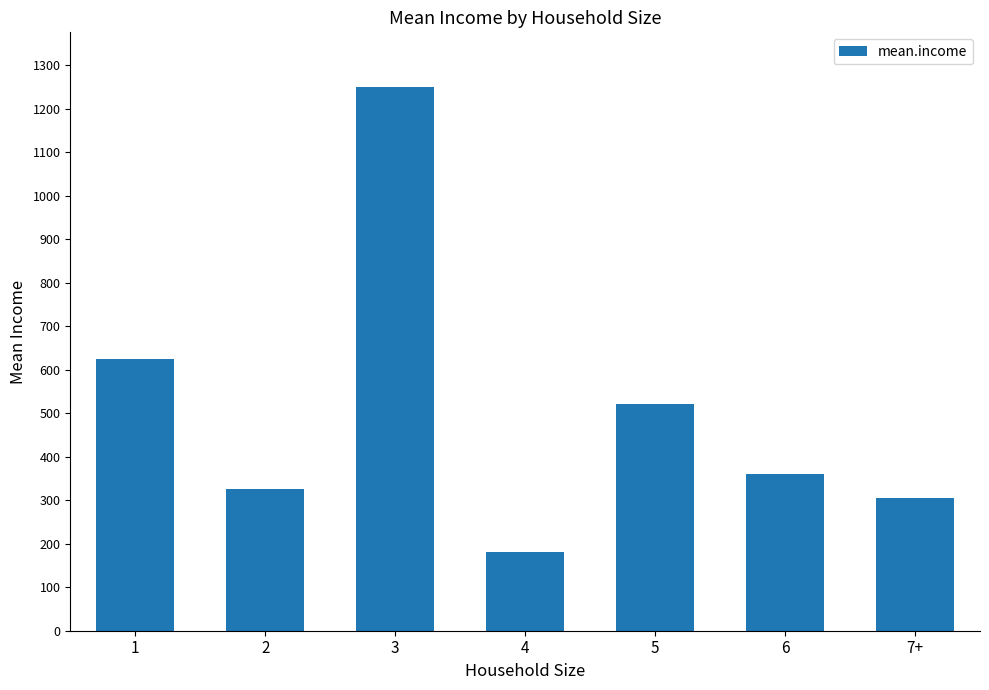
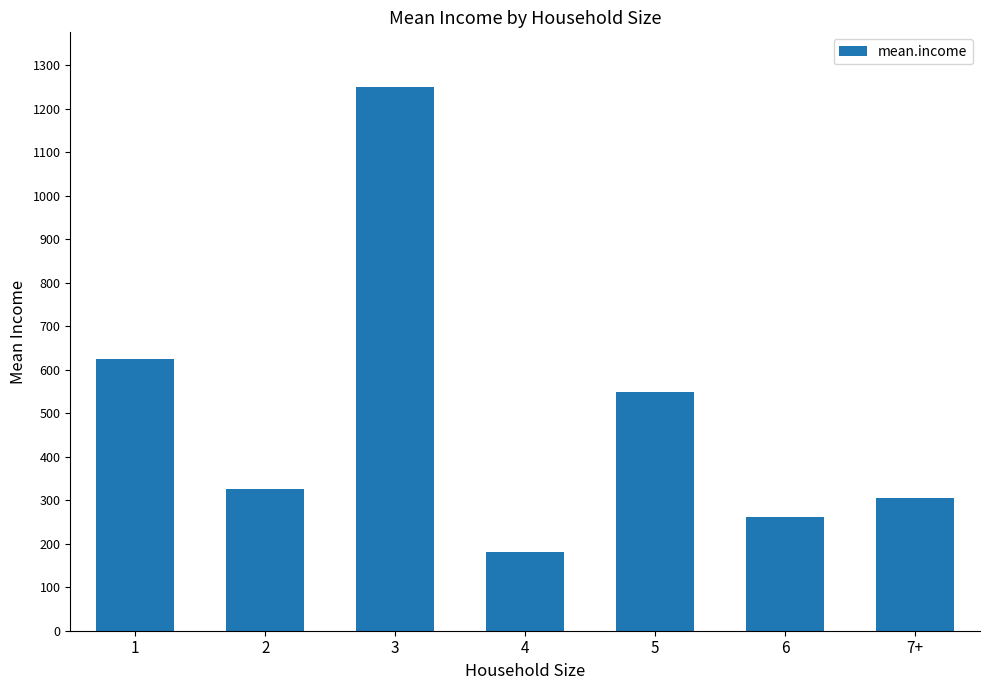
5: 520 -> 550
6: 360 -> 260
